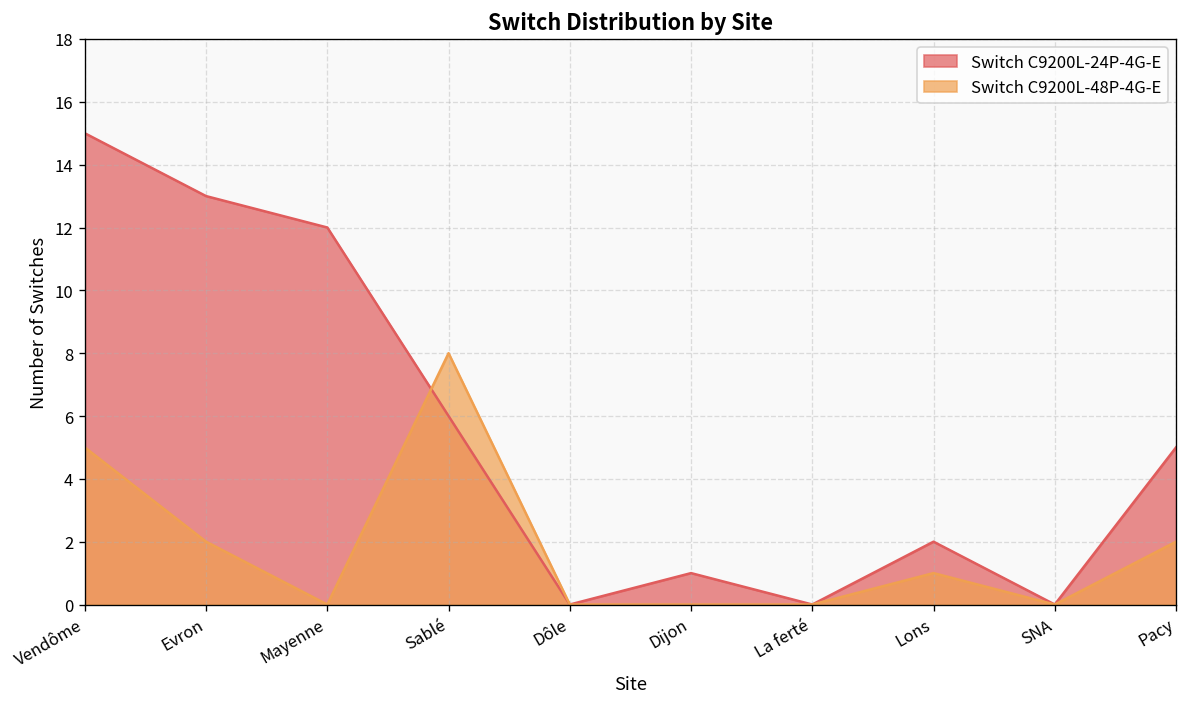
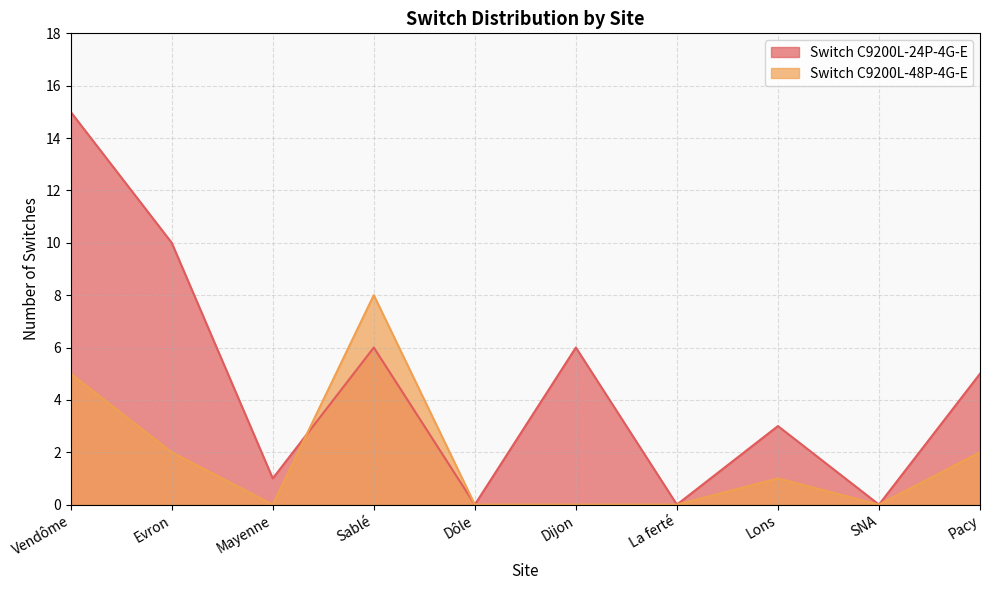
Switch C9200L-24P-4G-E, Evron: 13 -> 10
Switch C9200L-24P-4G-E, Mayenne: 12 -> 1
Switch C9200L-24P-4G-E, Dijon: 1 -> 6
Switch C9200L-24P-4G-E, Lons: 2 -> 3
